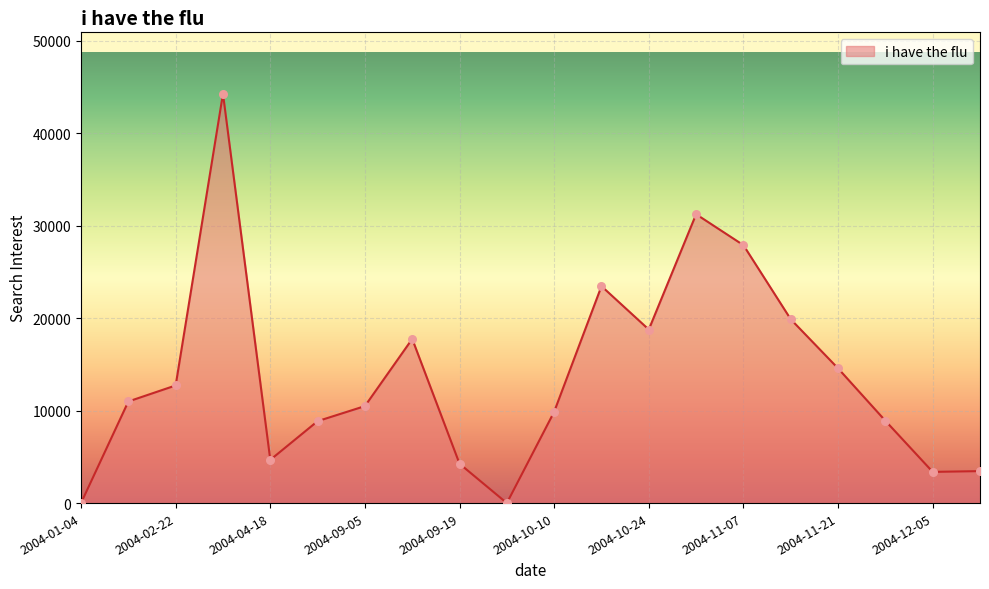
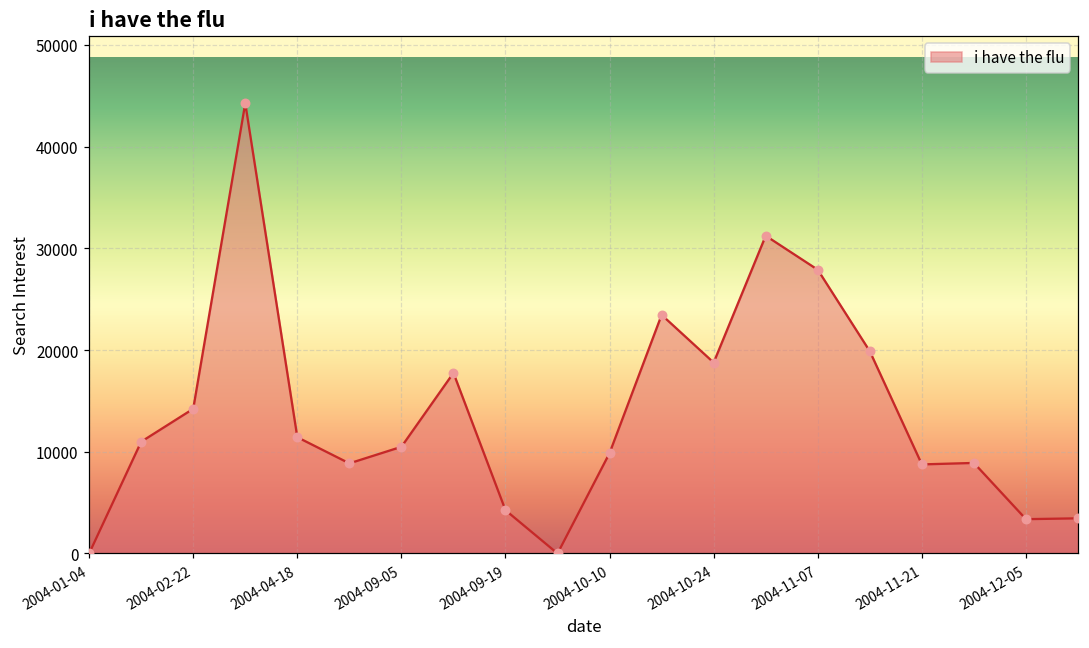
2004-02-22: 13000 -> 14000
2004-04-18: 5000 -> 11000
2004-11-21: 15000 -> 9000
